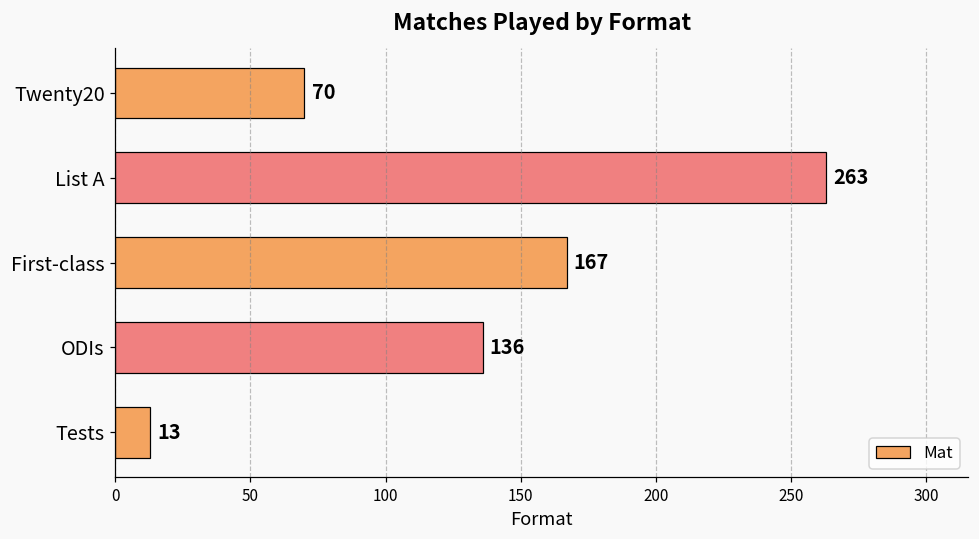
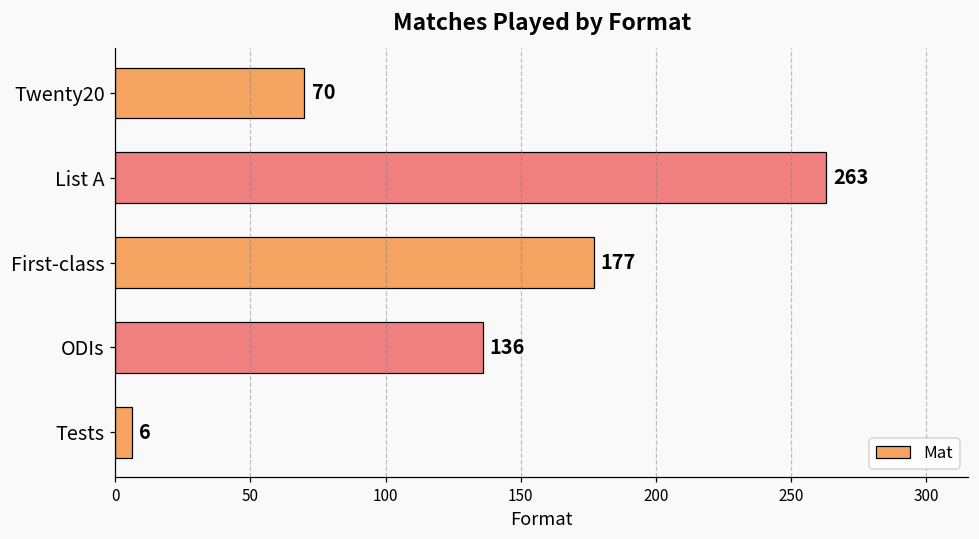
First-class: 167 -> 177
Tests: 13 -> 6
